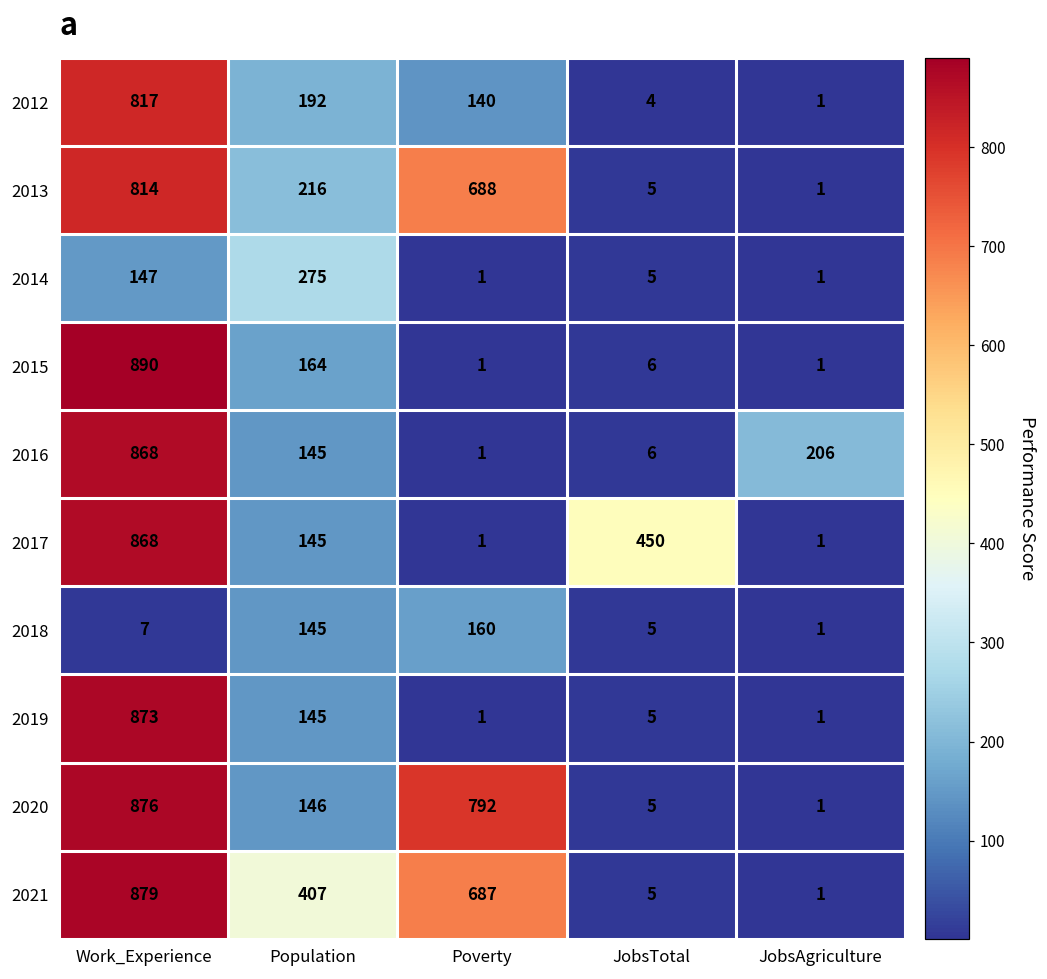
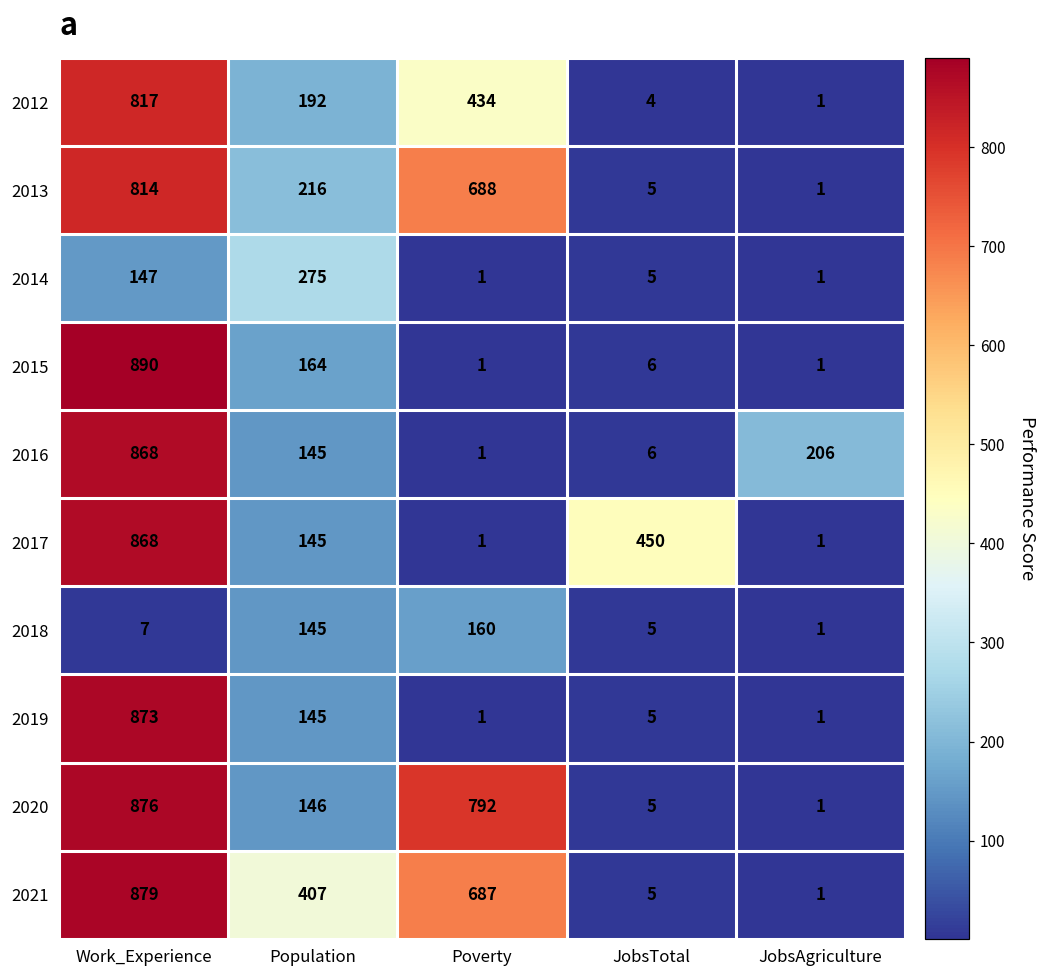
2012, Poverty: 140 -> 434
